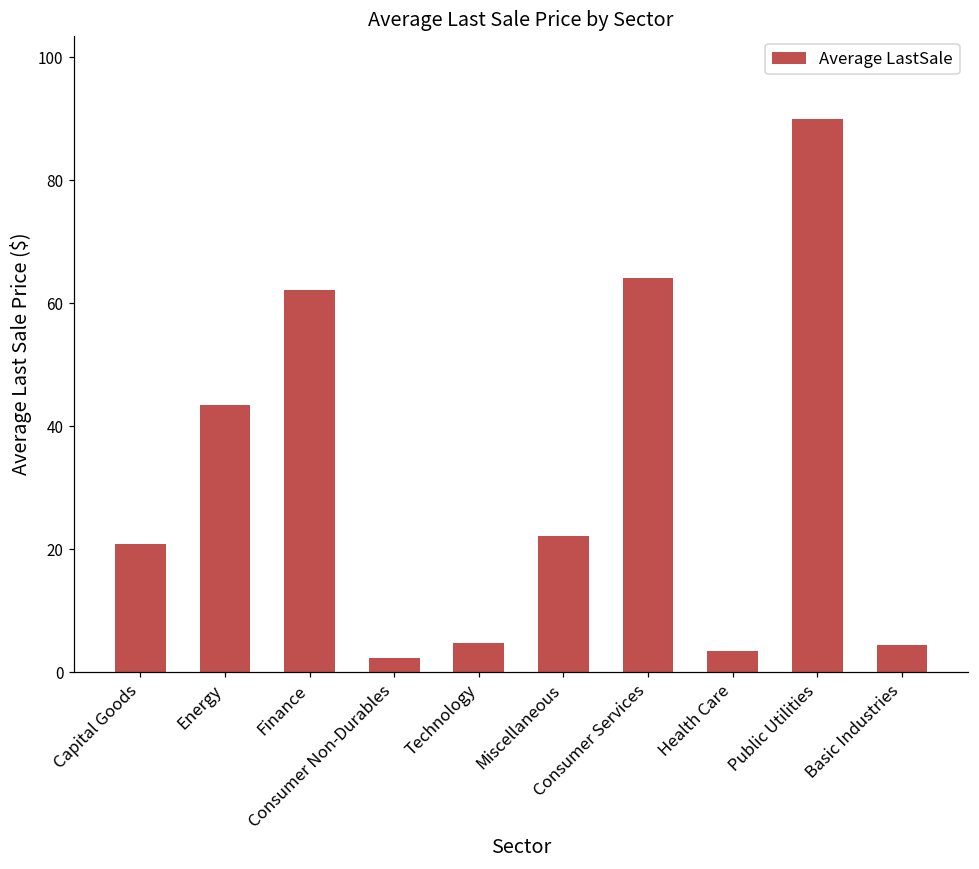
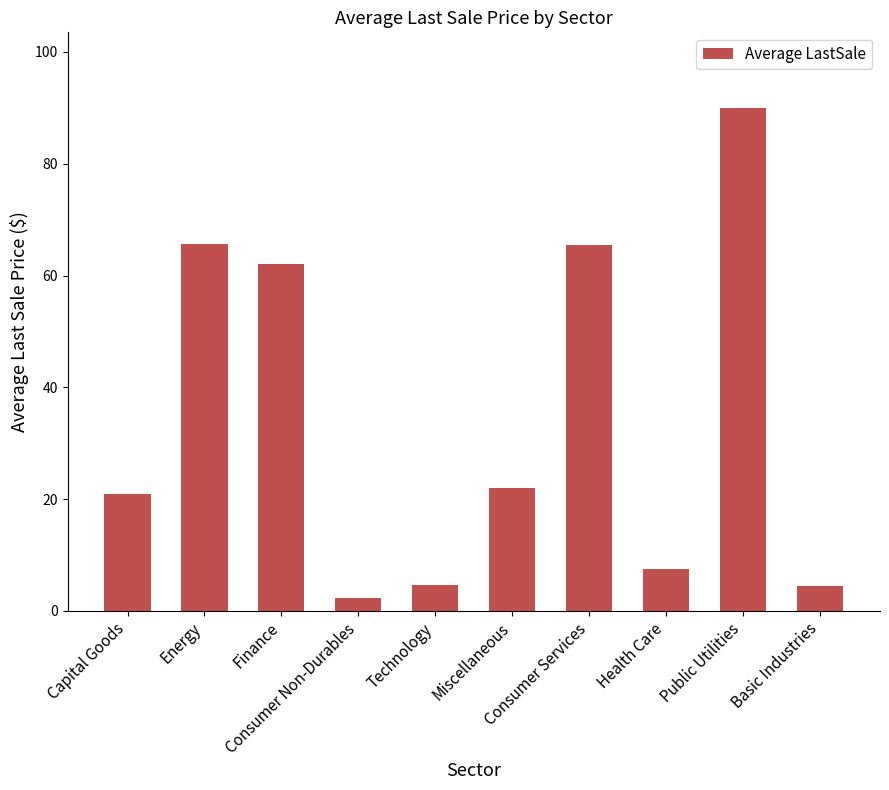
Energy: 44 -> 66
Consumer Services: 64 -> 66
Health Care: 3 -> 8
